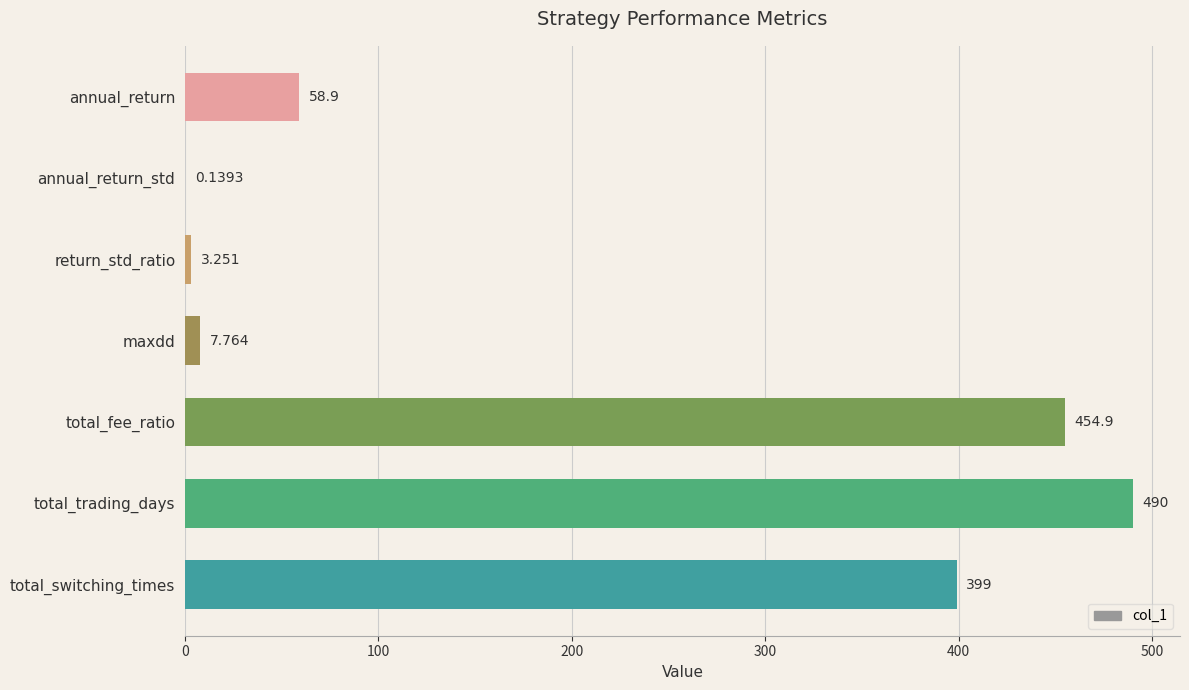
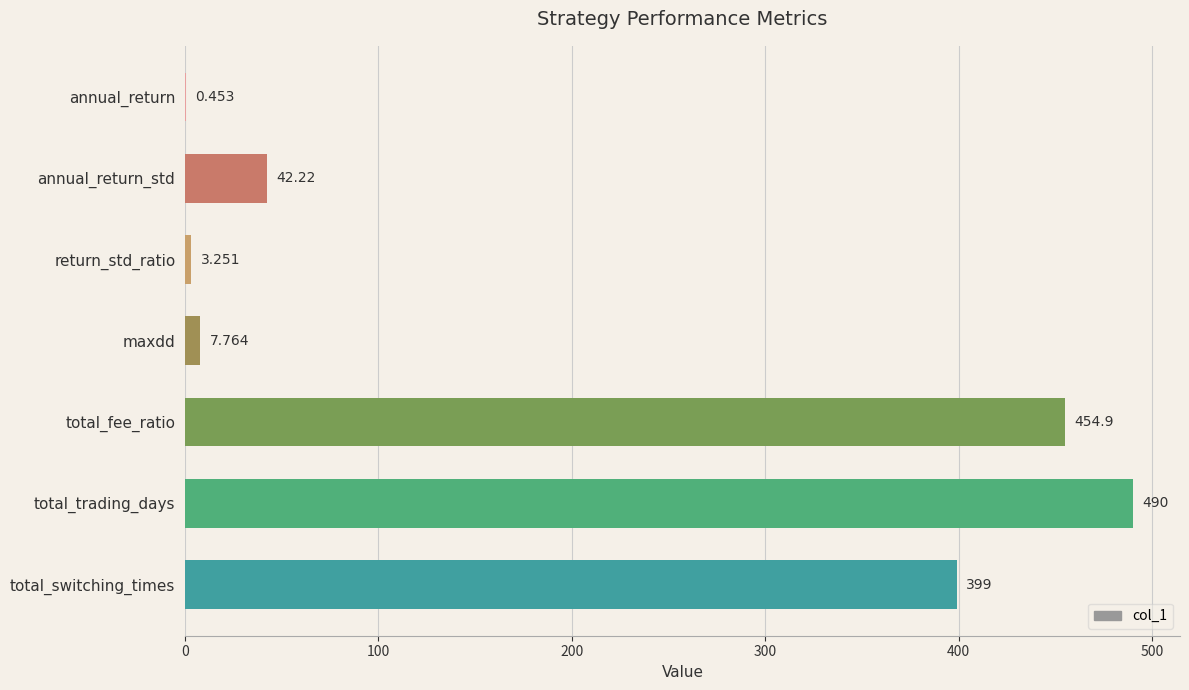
annual_return: 58.9 -> 0.453
annual_return_std: 0.1393 -> 42.22
